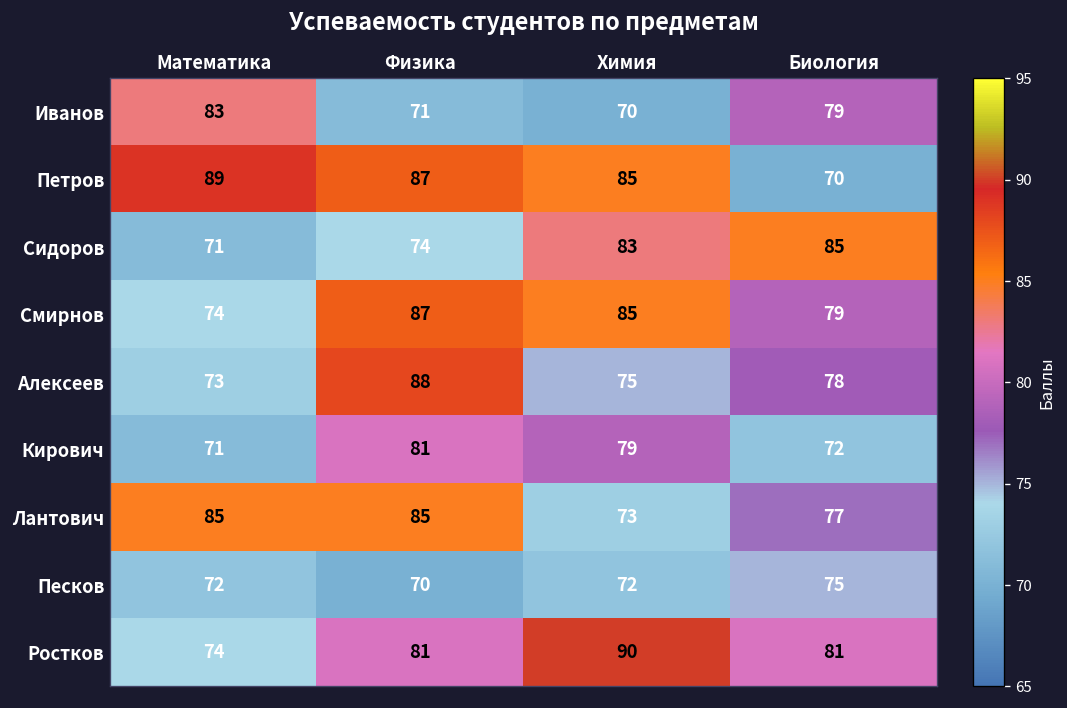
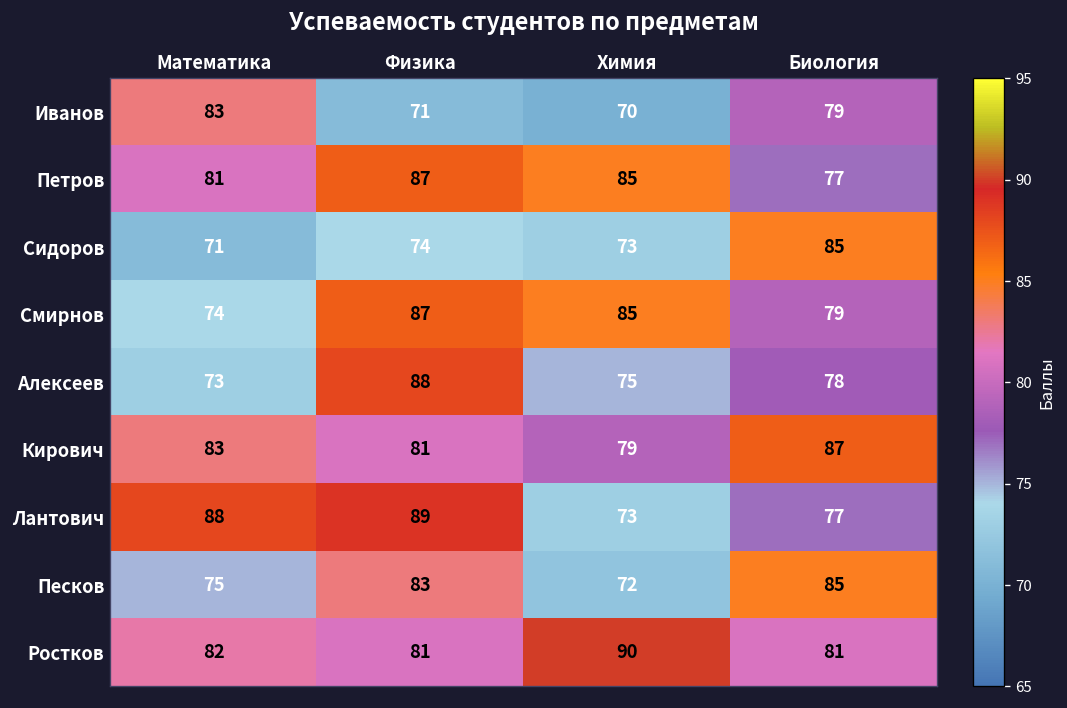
Петров, Математика: 89 -> 81
Петров, Биология: 70 -> 77
Сидоров, Химия: 83 -> 73
Кирович, Математика: 71 -> 83
Кирович, Биология: 72 -> 87
Лантович, Математика: 85 -> 88
Лантович, Физика: 85 -> 89
Песков, Математика: 72 -> 75
Песков, Физика: 70 -> 83
Песков, Биология: 75 -> 85
Ростков, Математика: 74 -> 82
